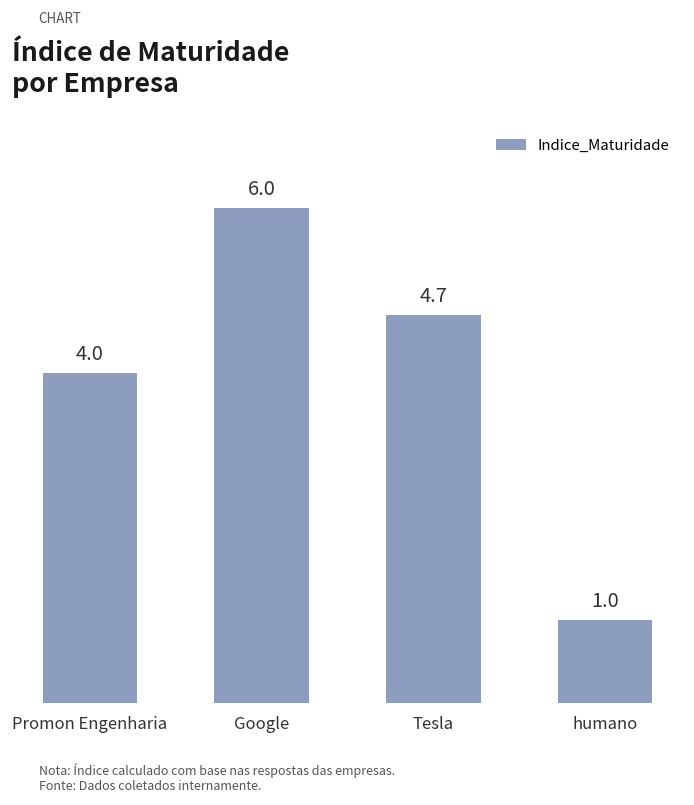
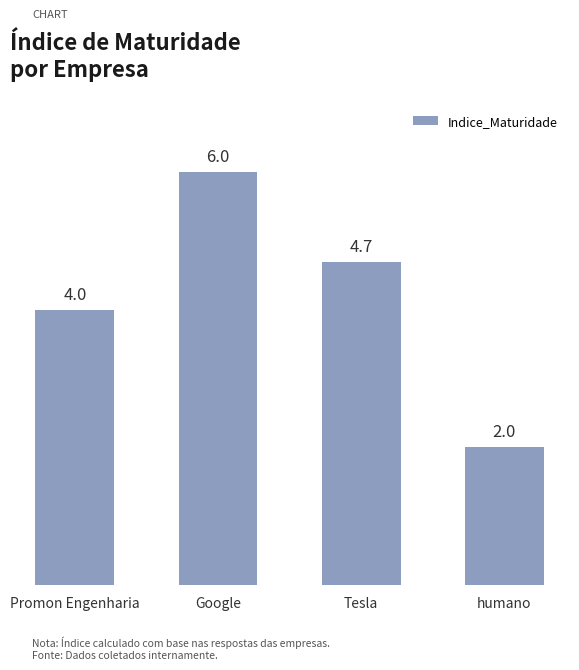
humano: 1.0 -> 2.0
